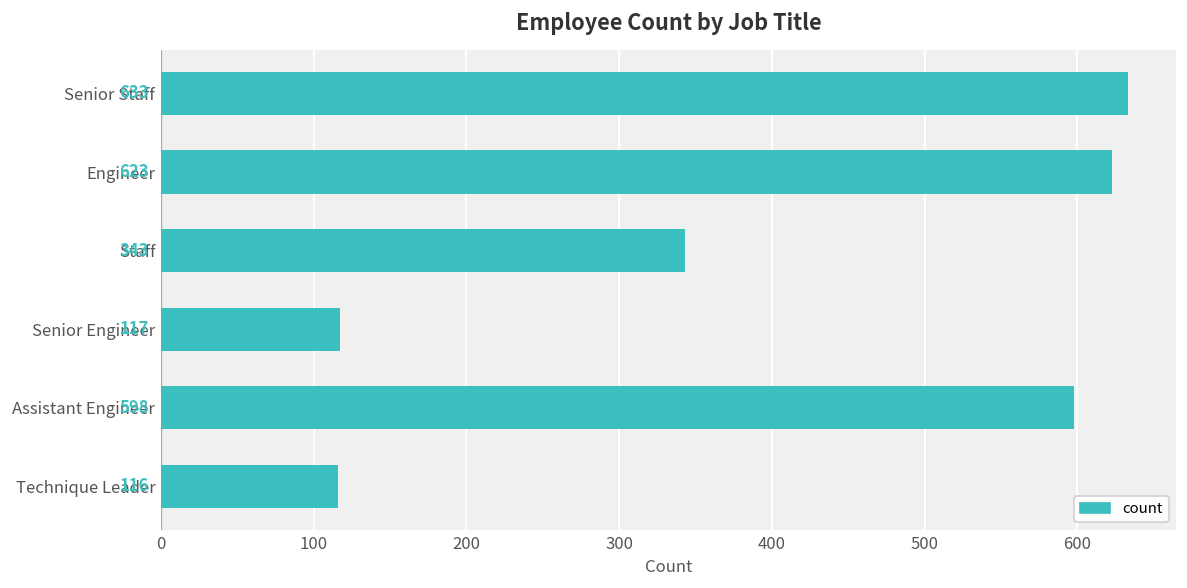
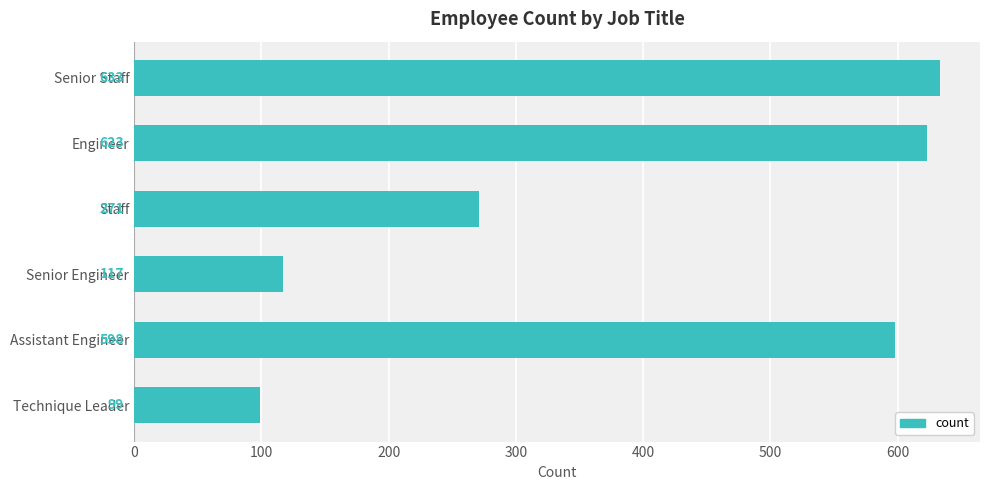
Staff: 343 -> 271
Technique Leader: 116 -> 99
